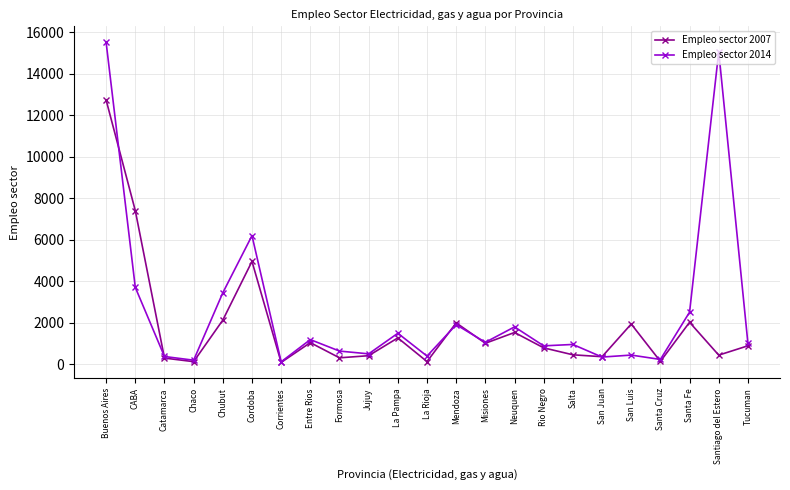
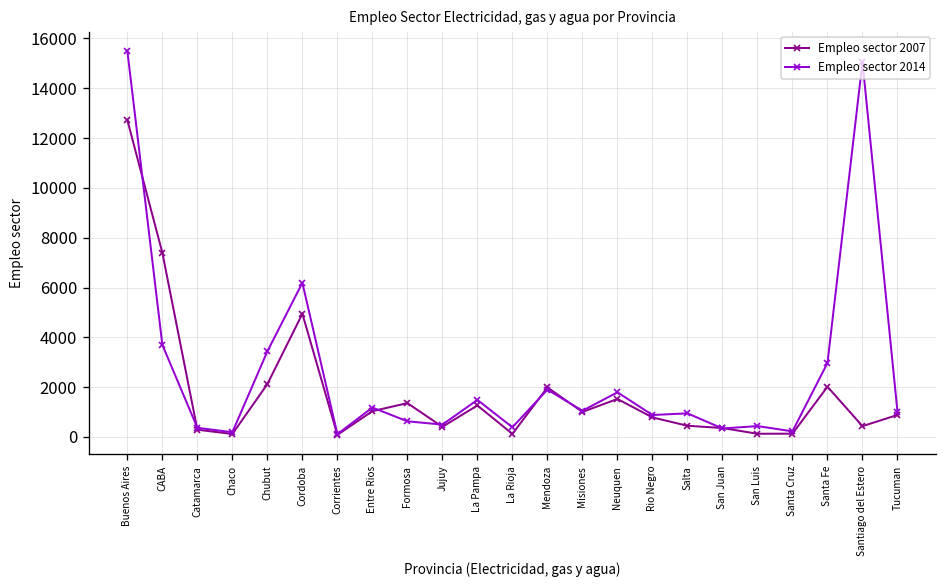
Empleo sector 2007, Formosa: 300 -> 1400
Empleo sector 2007, San Luis: 1900 -> 100
Empleo sector 2014, Santa Fe: 2500 -> 3000
